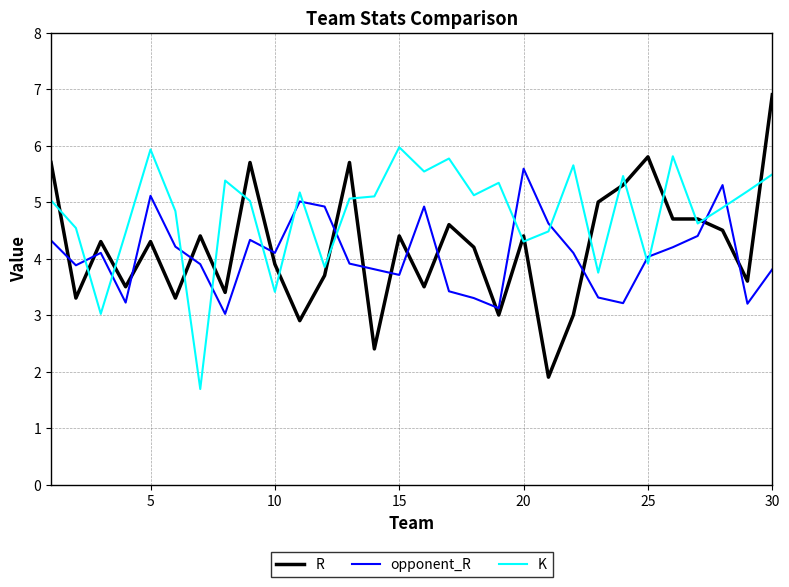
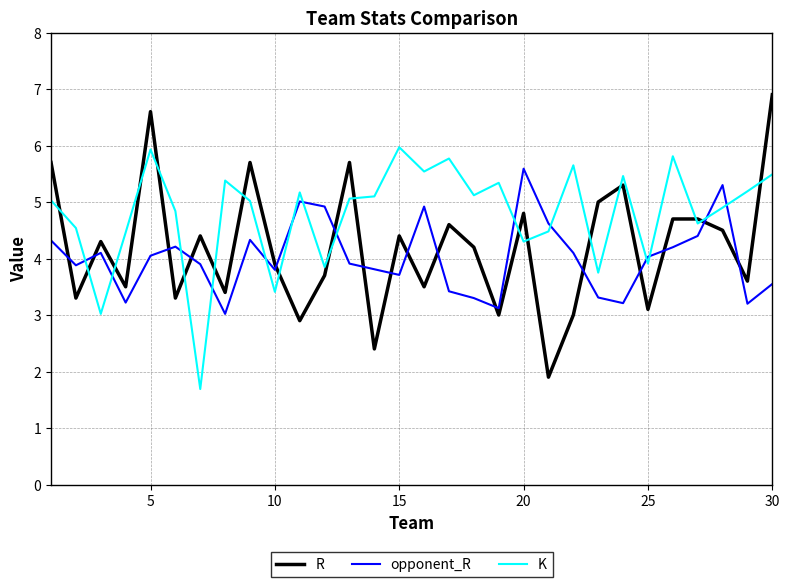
R, 5: 4.3 -> 6.6
opponent_R, 5: 5.1 -> 4.1
opponent_R, 10: 4.1 -> 3.8
R, 20: 4.4 -> 4.8
R, 25: 5.8 -> 3.1
opponent_R, 30: 3.8 -> 3.6
